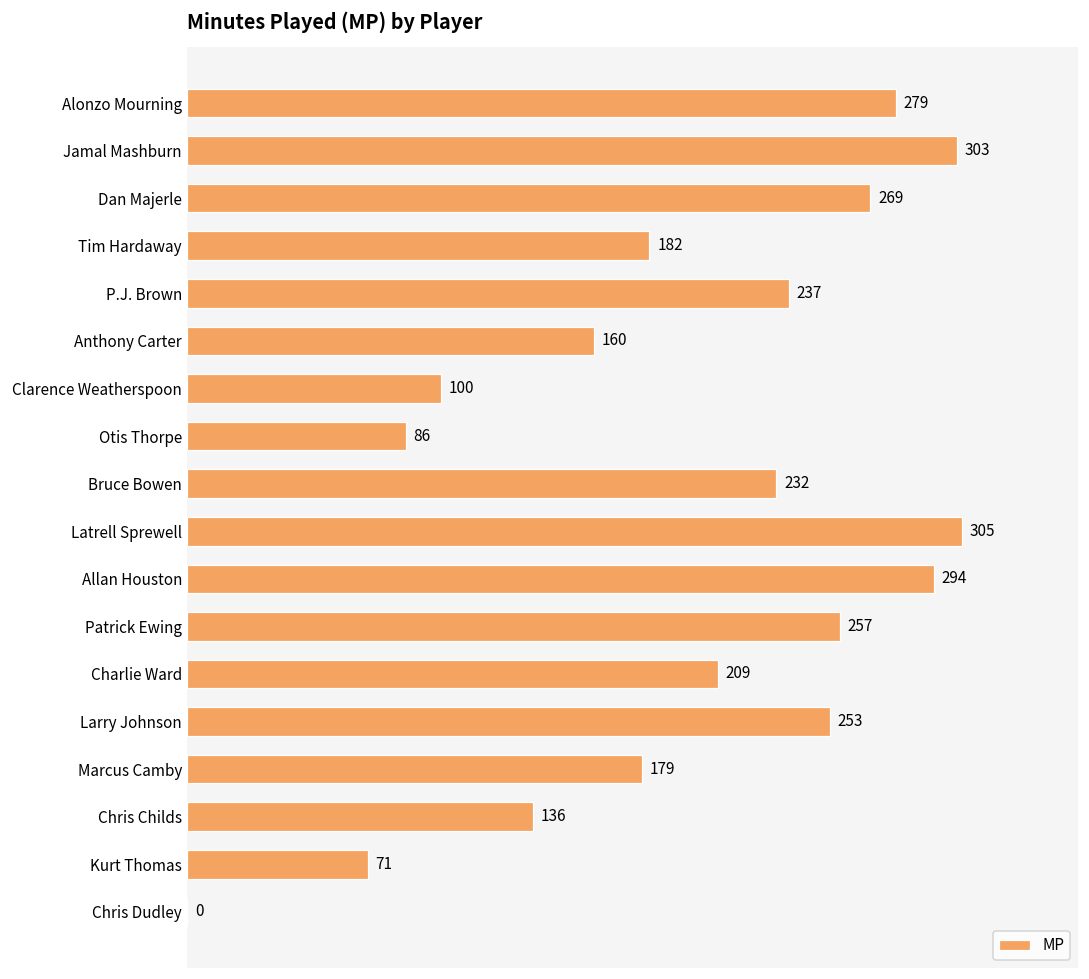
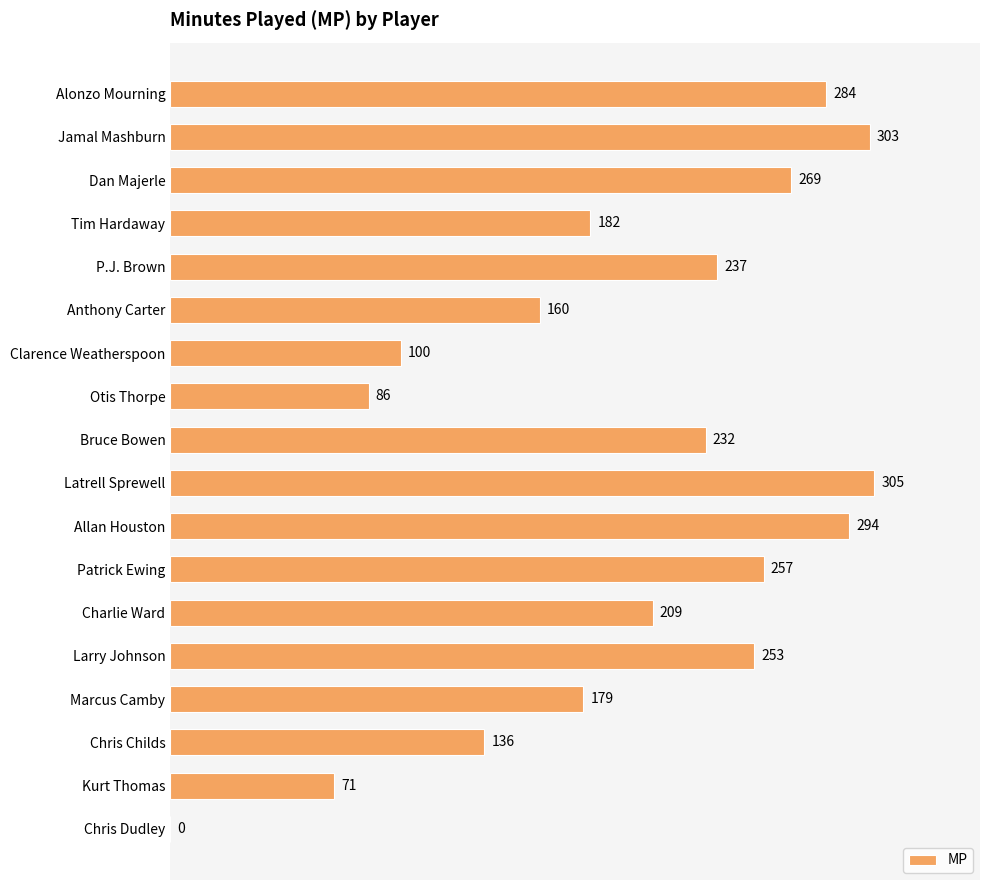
Alonzo Mourning: 279 -> 284
